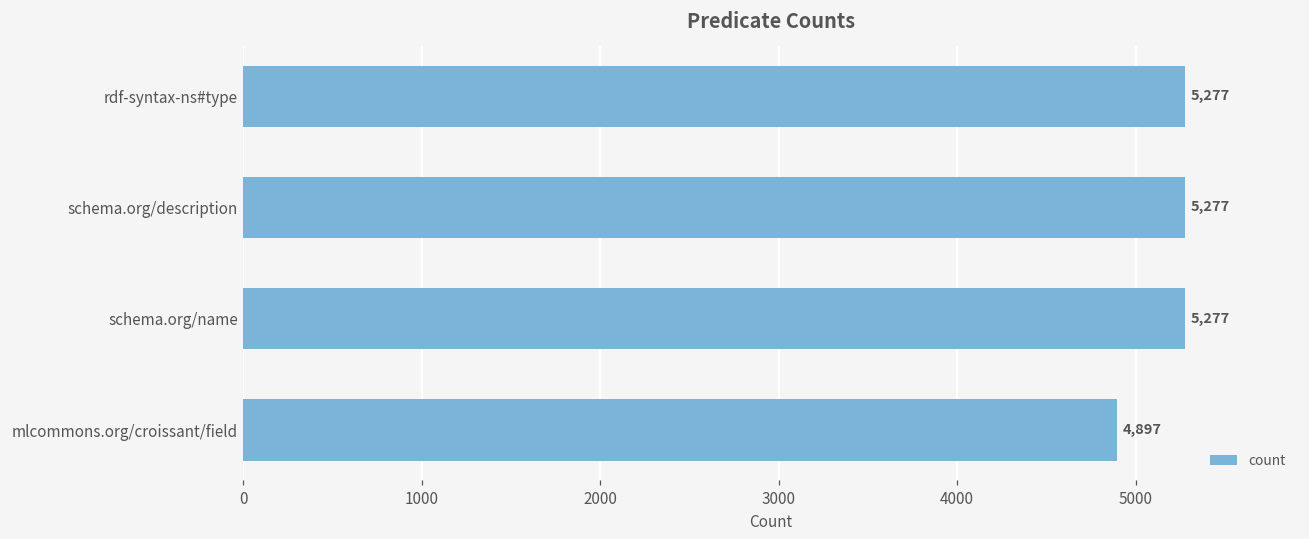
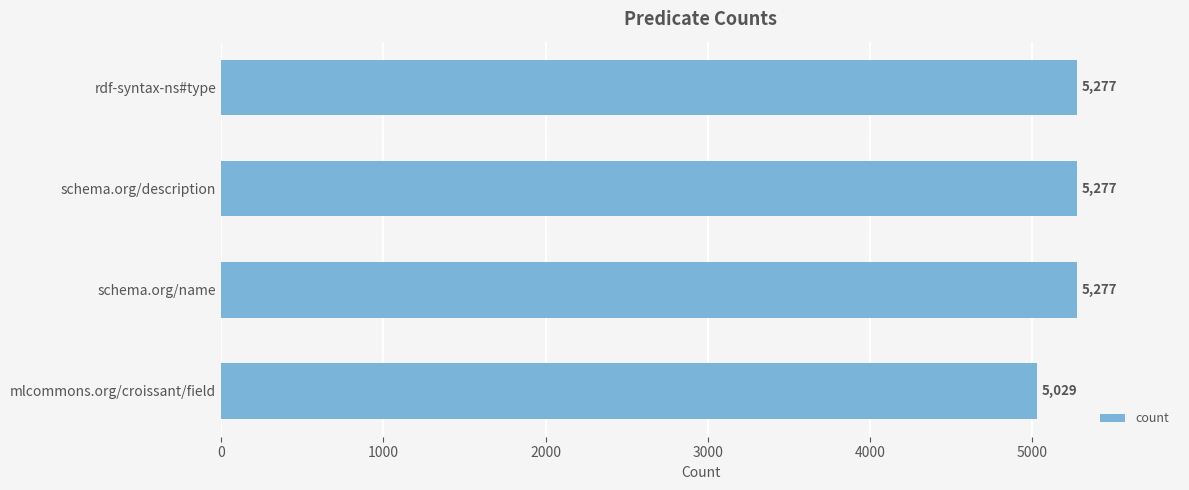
mlcommons.org/croissant/field: 4,897 -> 5,029
